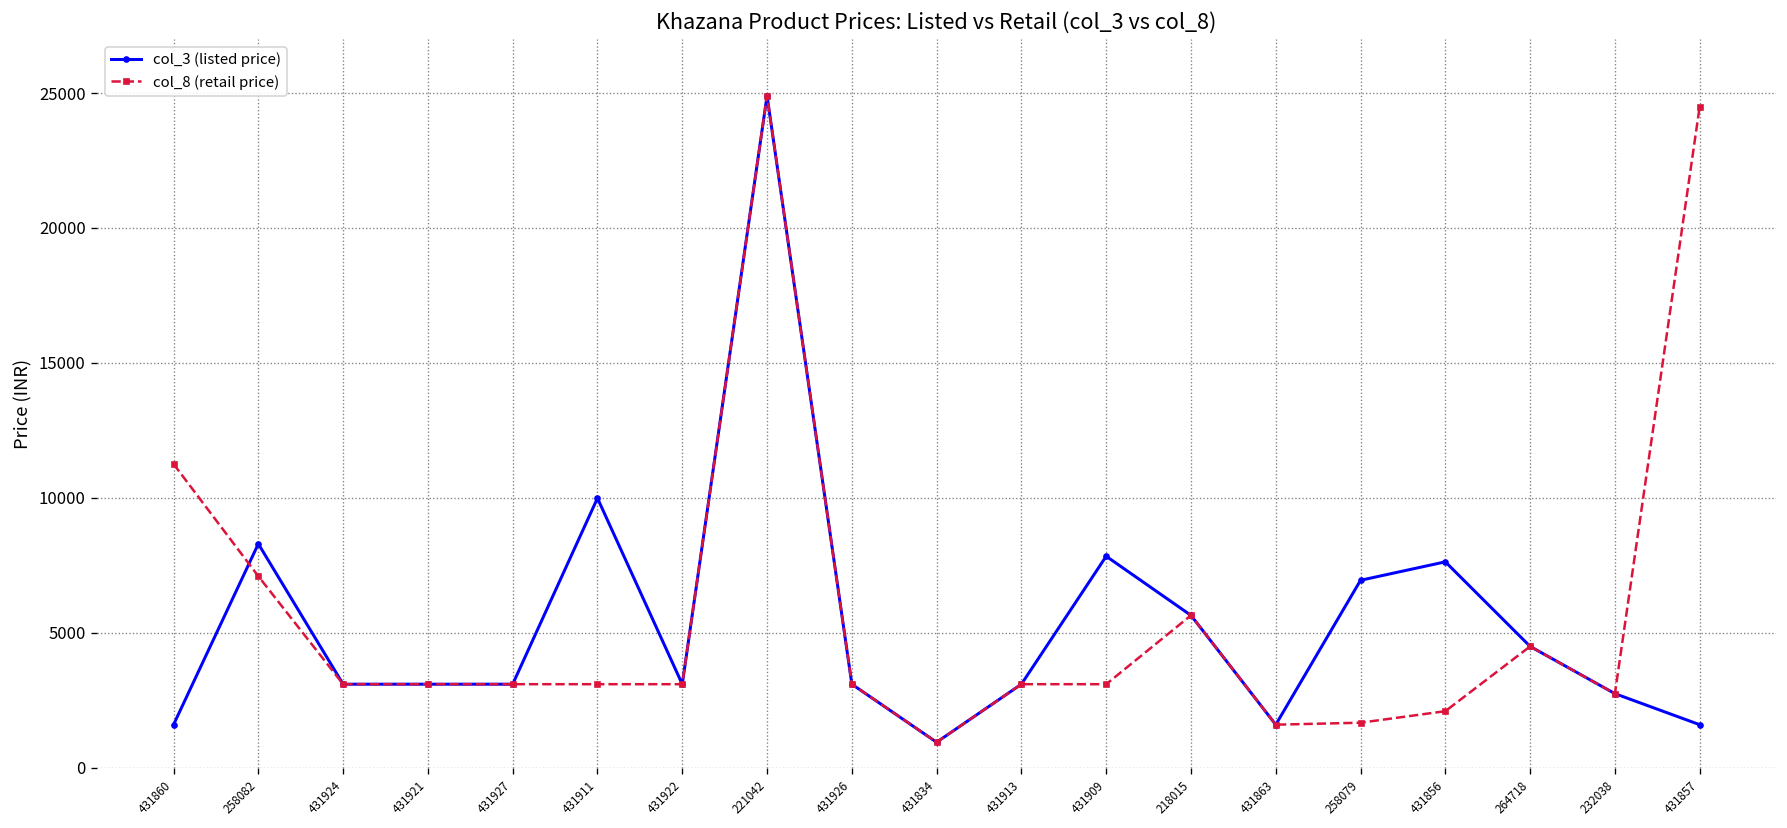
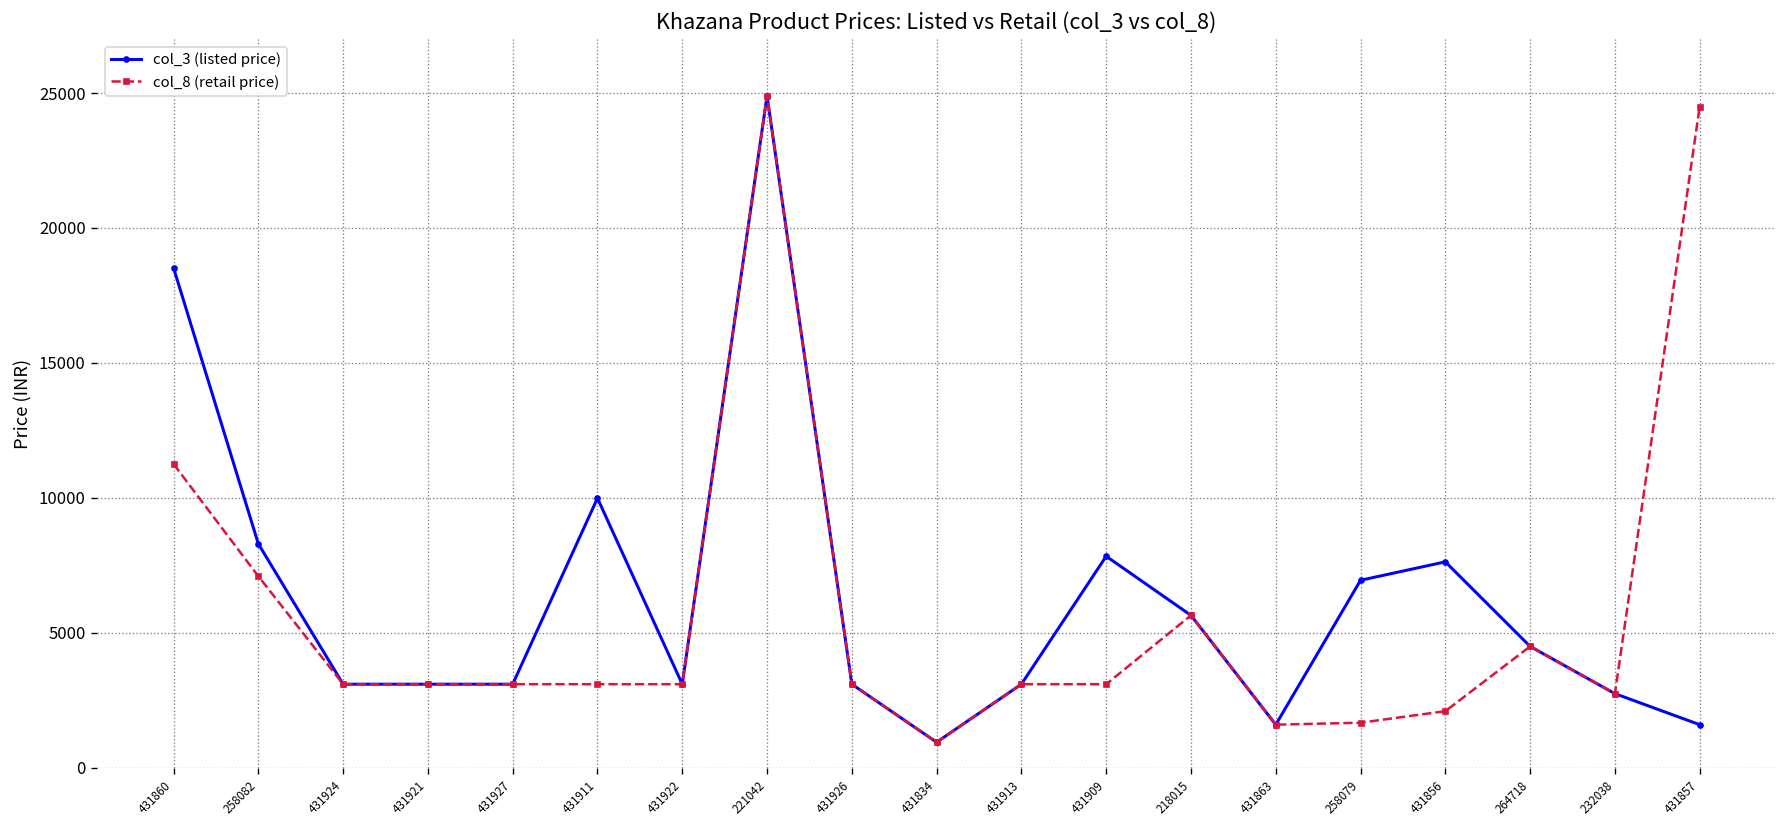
col_3 (listed price), 431860: 1600 -> 18500
